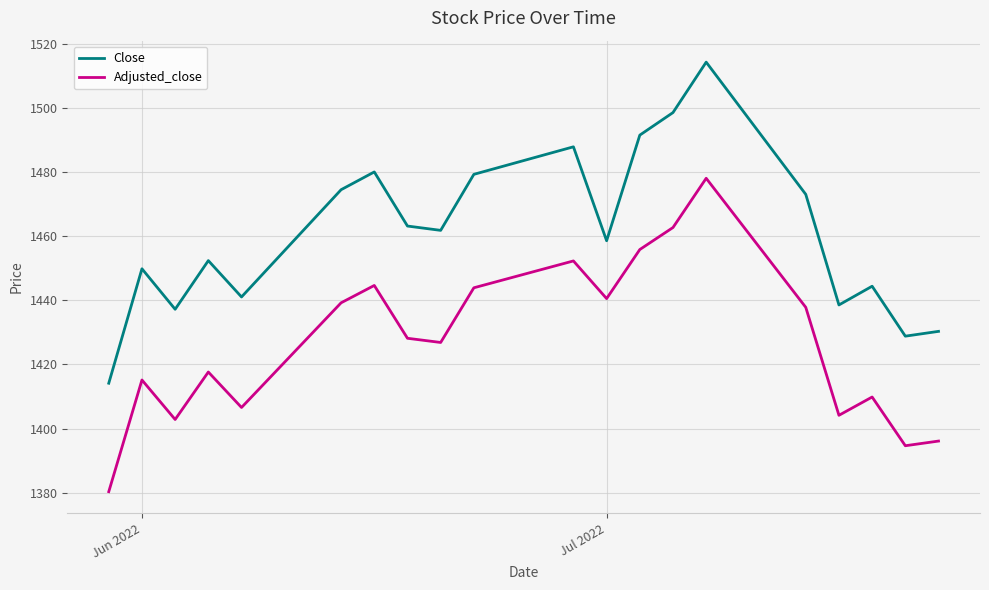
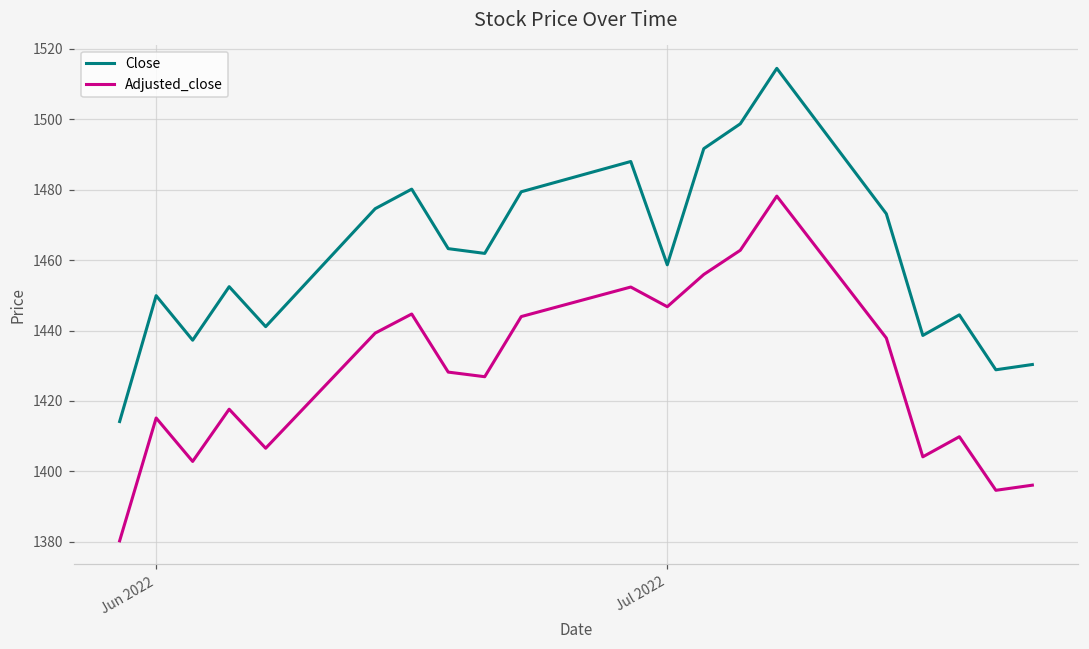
Adjusted_close, Jul 2022: 1441 -> 1447
